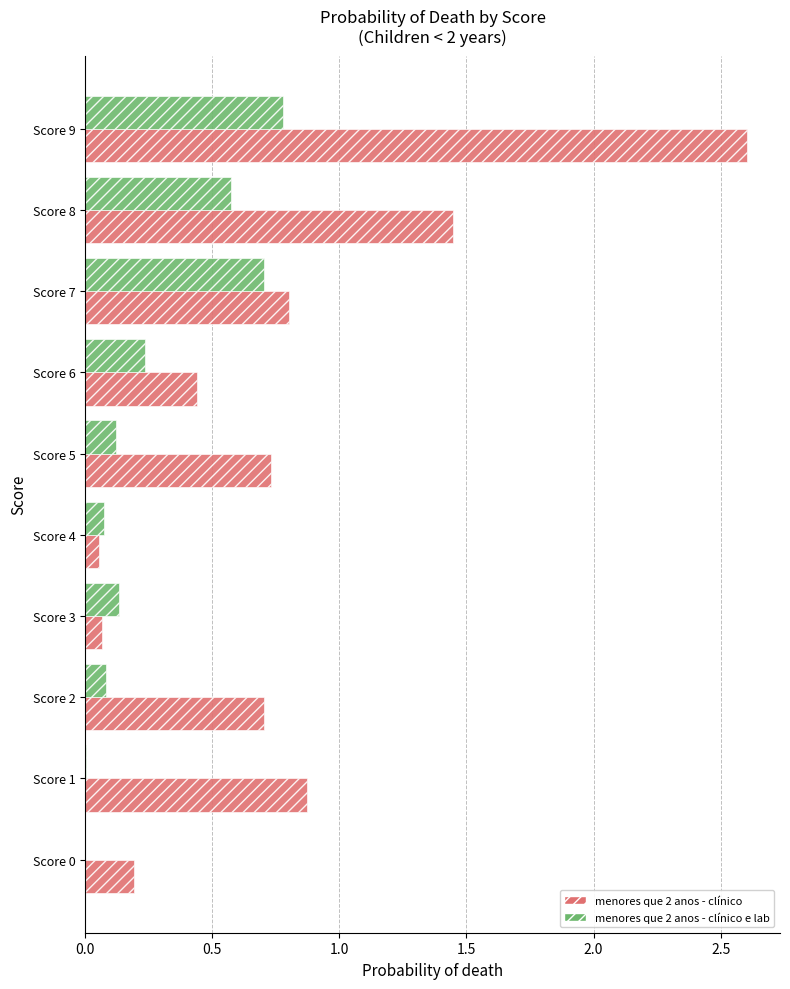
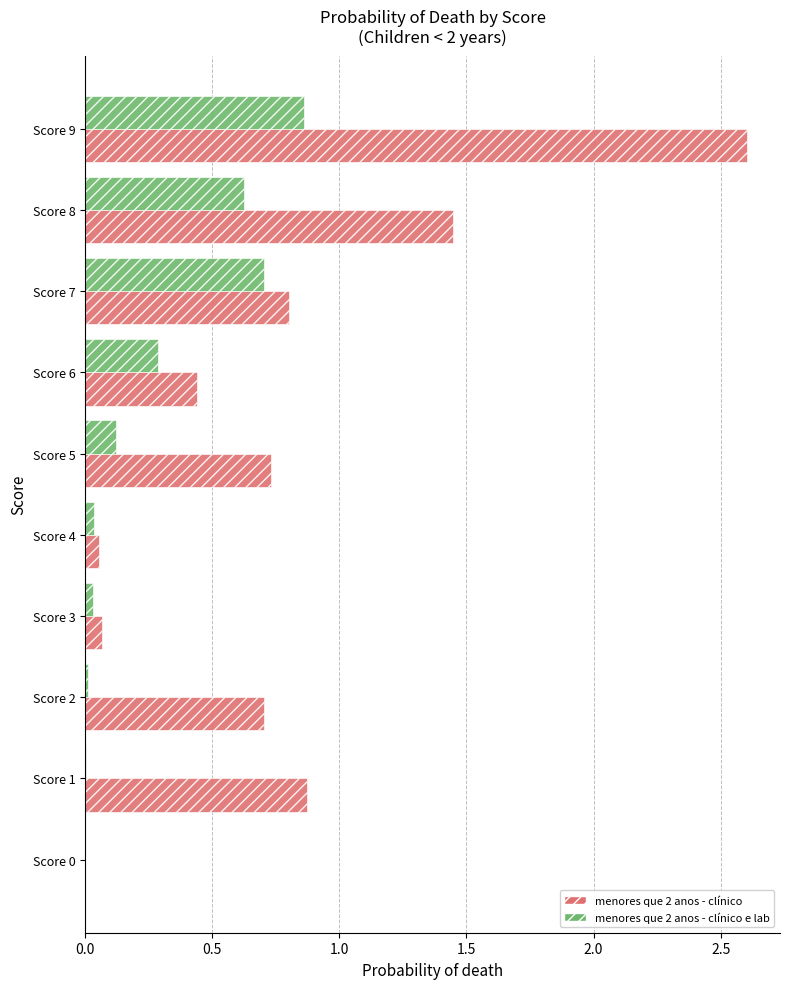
menores que 2 anos - clínico e lab, Score 9: 0.78 -> 0.86
menores que 2 anos - clínico e lab, Score 8: 0.57 -> 0.63
menores que 2 anos - clínico e lab, Score 6: 0.24 -> 0.29
menores que 2 anos - clínico e lab, Score 4: 0.07 -> 0.03
menores que 2 anos - clínico e lab, Score 3: 0.13 -> 0.03
menores que 2 anos - clínico e lab, Score 2: 0.08 -> 0.01
menores que 2 anos - clínico, Score 0: 0.19 -> 0.00
